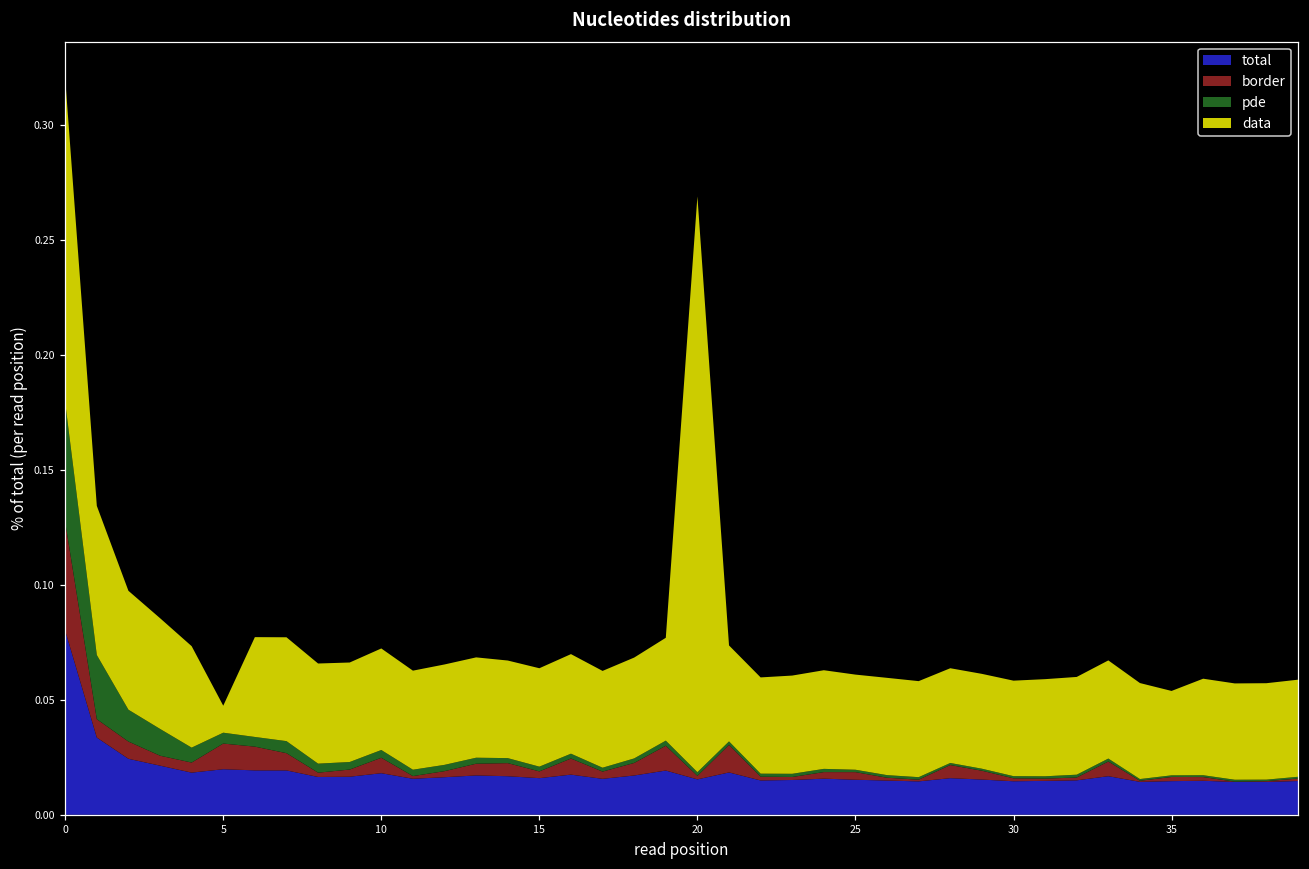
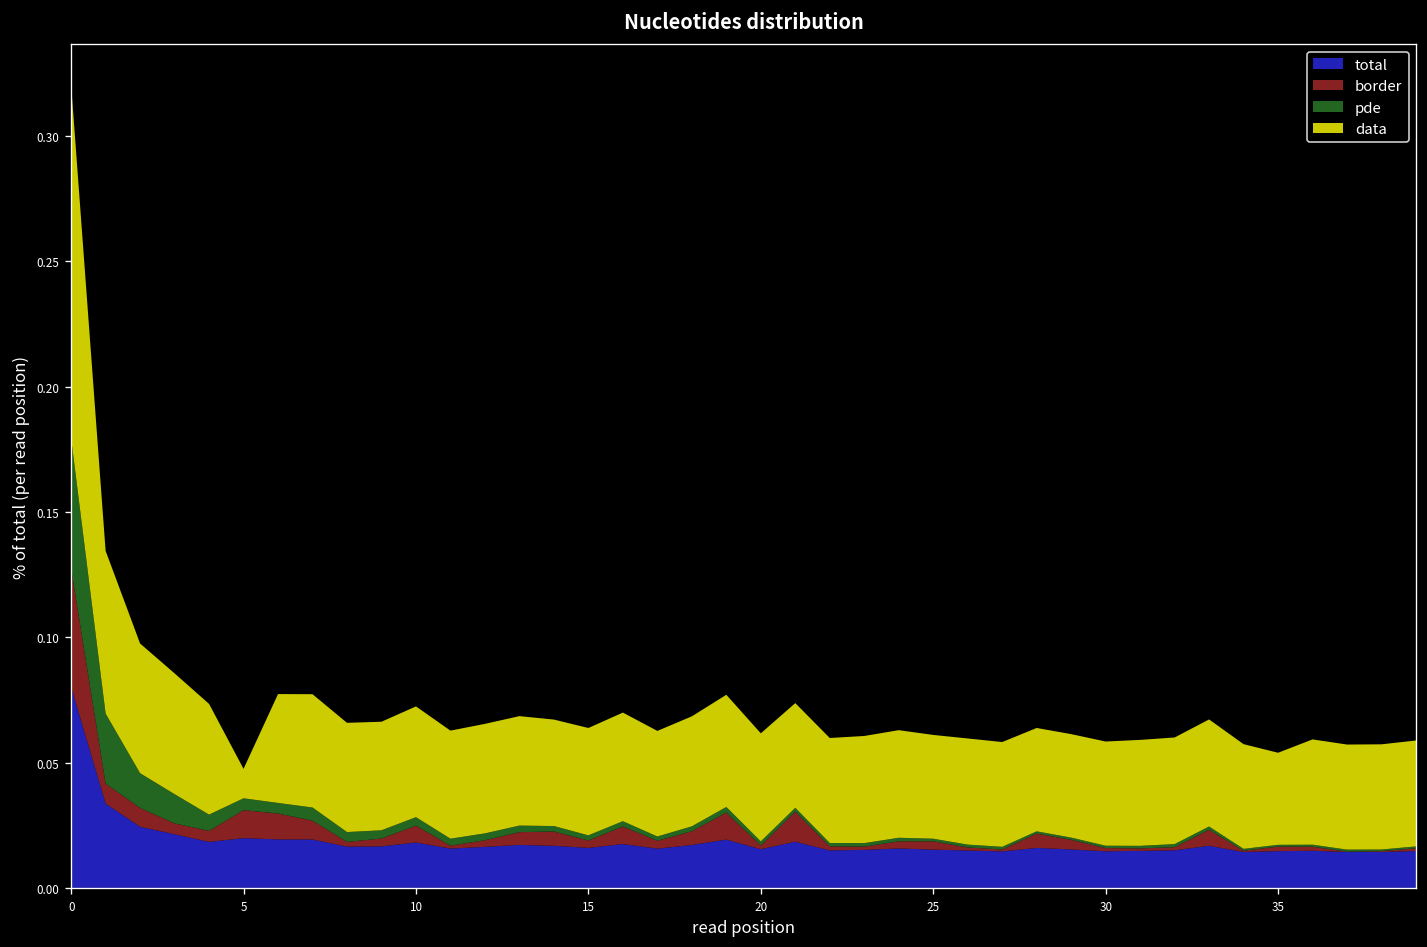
data, 20: 0.251 -> 0.043
